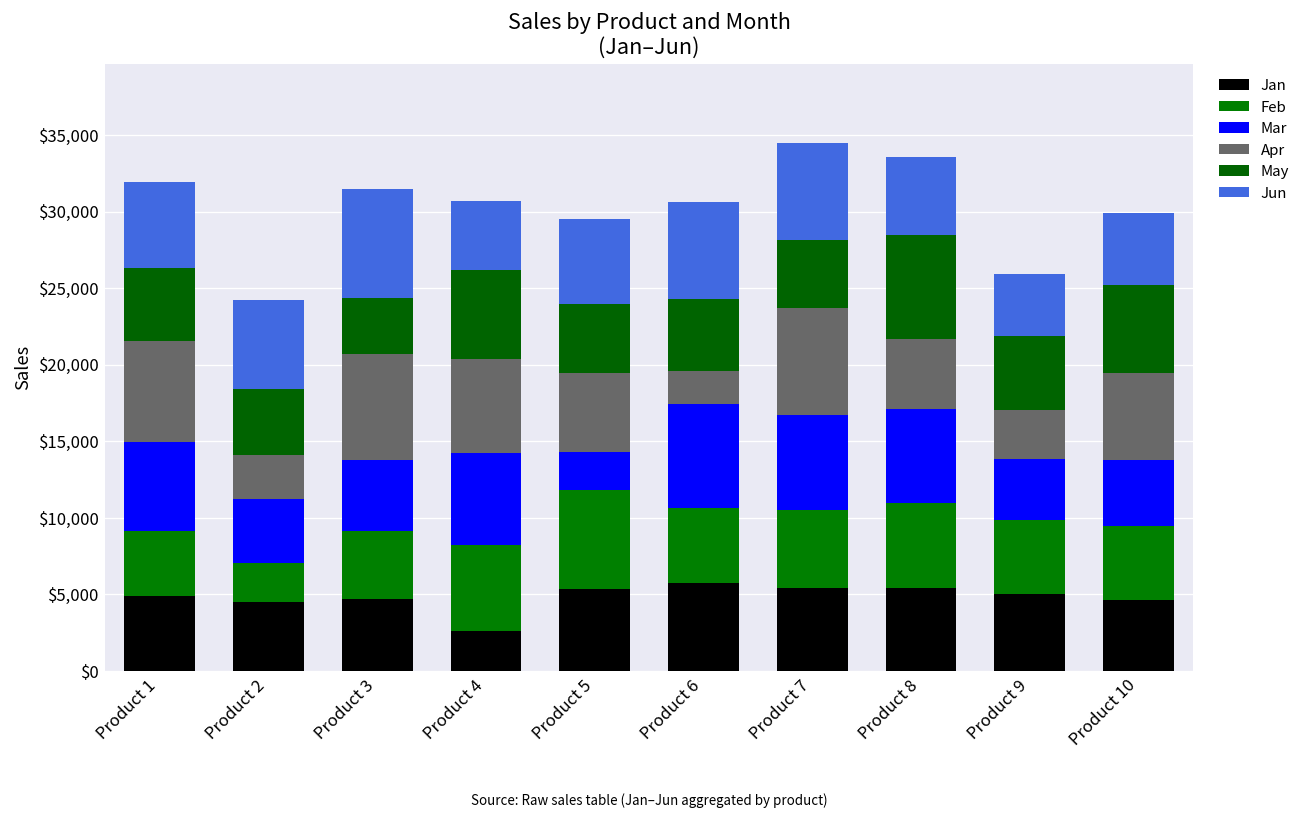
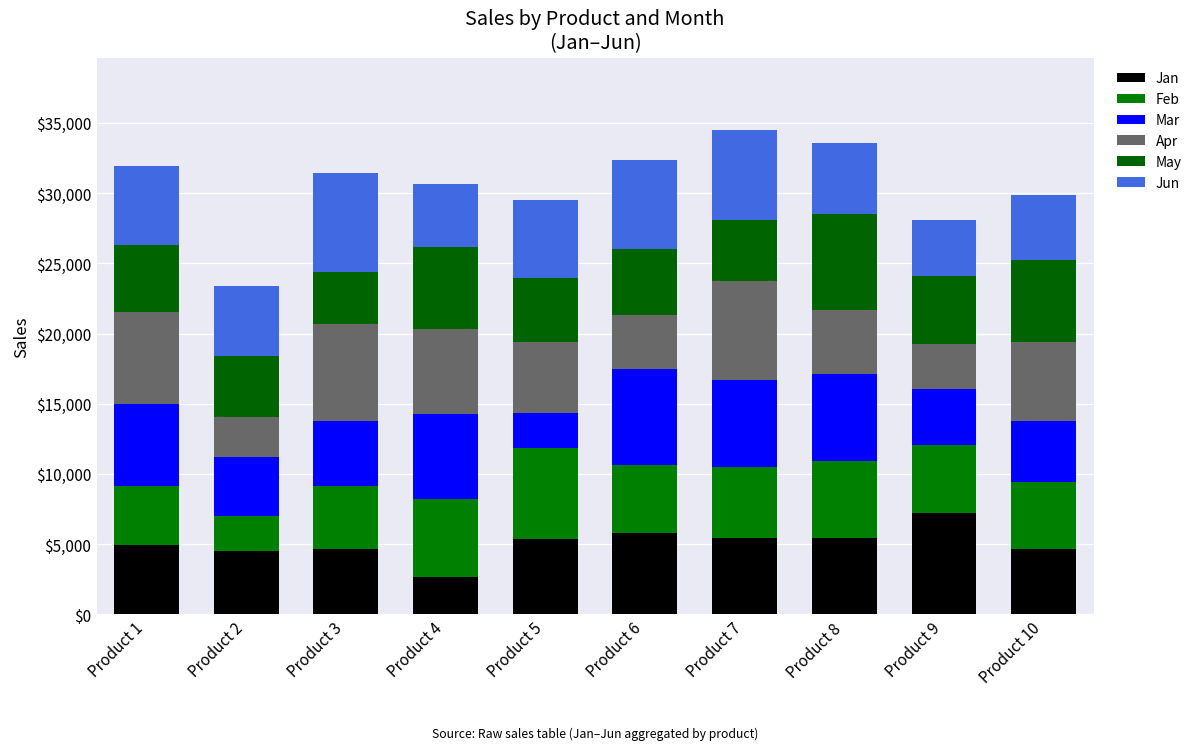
Jun, Product 2: $5,800 -> $4,900
Apr, Product 6: $2,100 -> $3,900
Jan, Product 9: $5,000 -> $7,200
